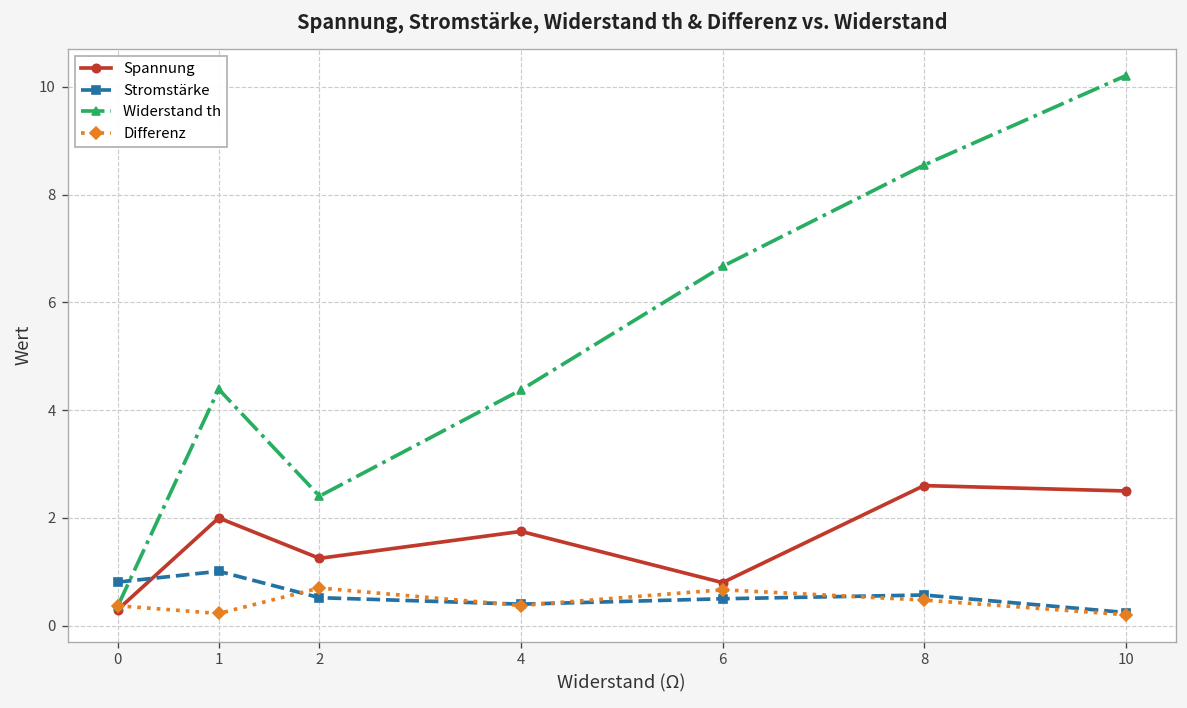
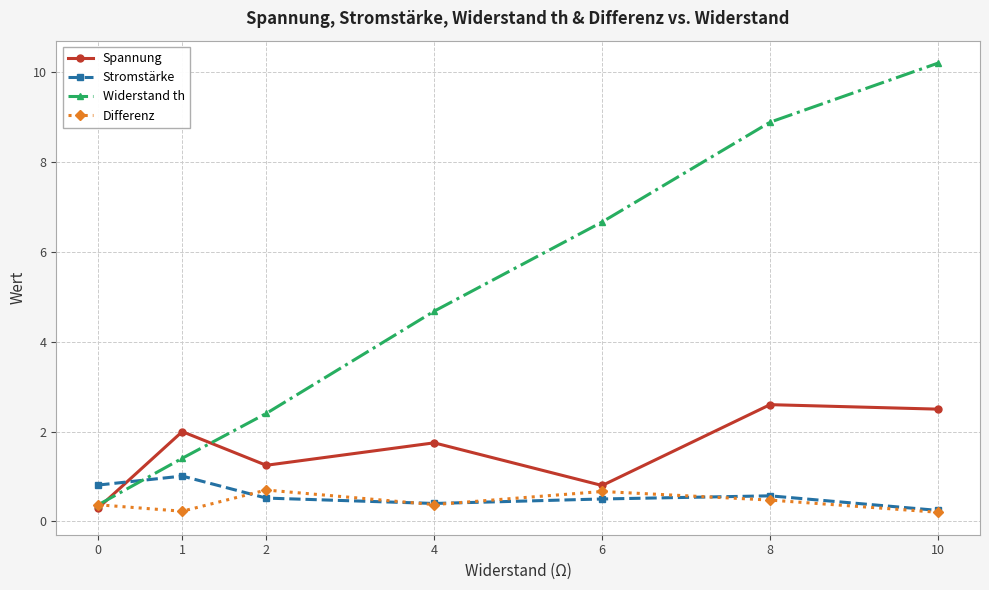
Widerstand th, 1: 4.4 -> 1.4
Widerstand th, 4: 4.4 -> 4.7
Widerstand th, 8: 8.5 -> 8.9
